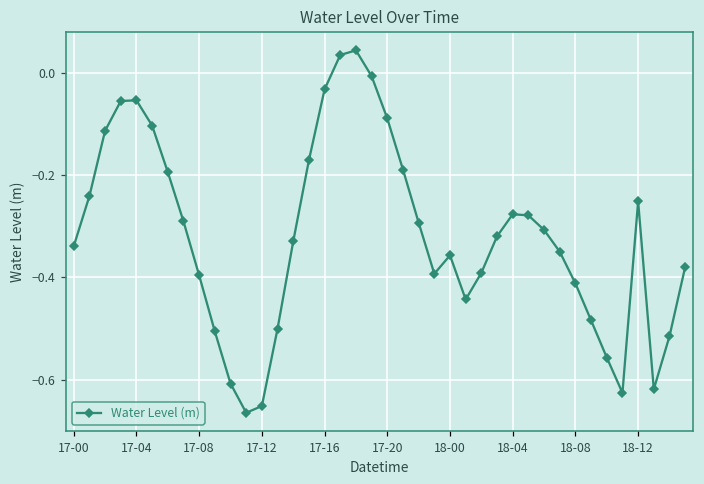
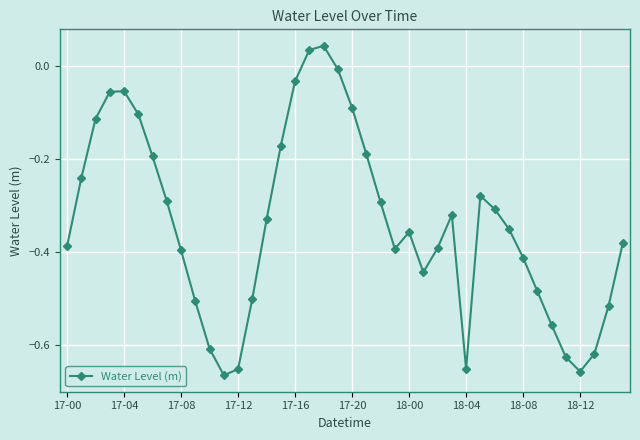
17-00: -0.34 -> -0.39
18-04: -0.28 -> -0.65
18-12: -0.25 -> -0.66
